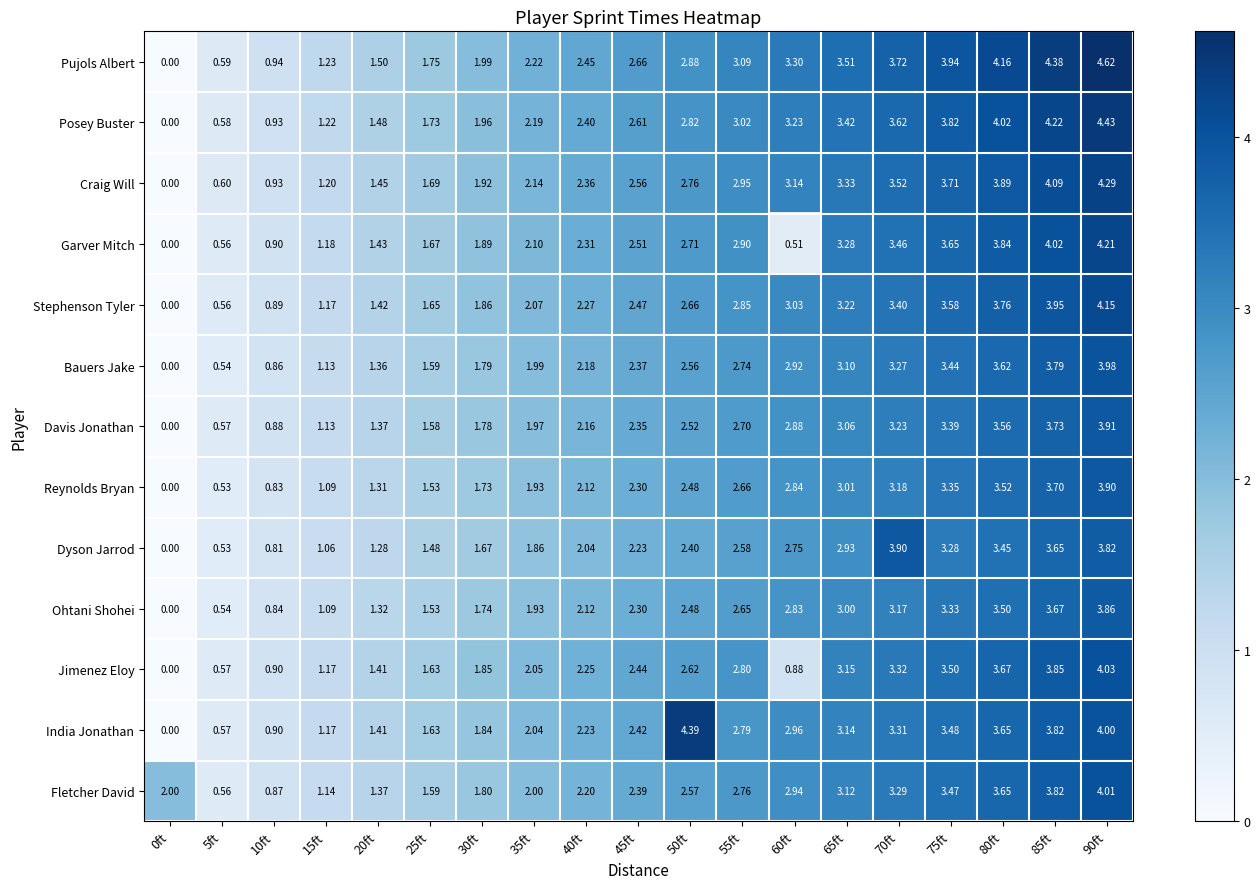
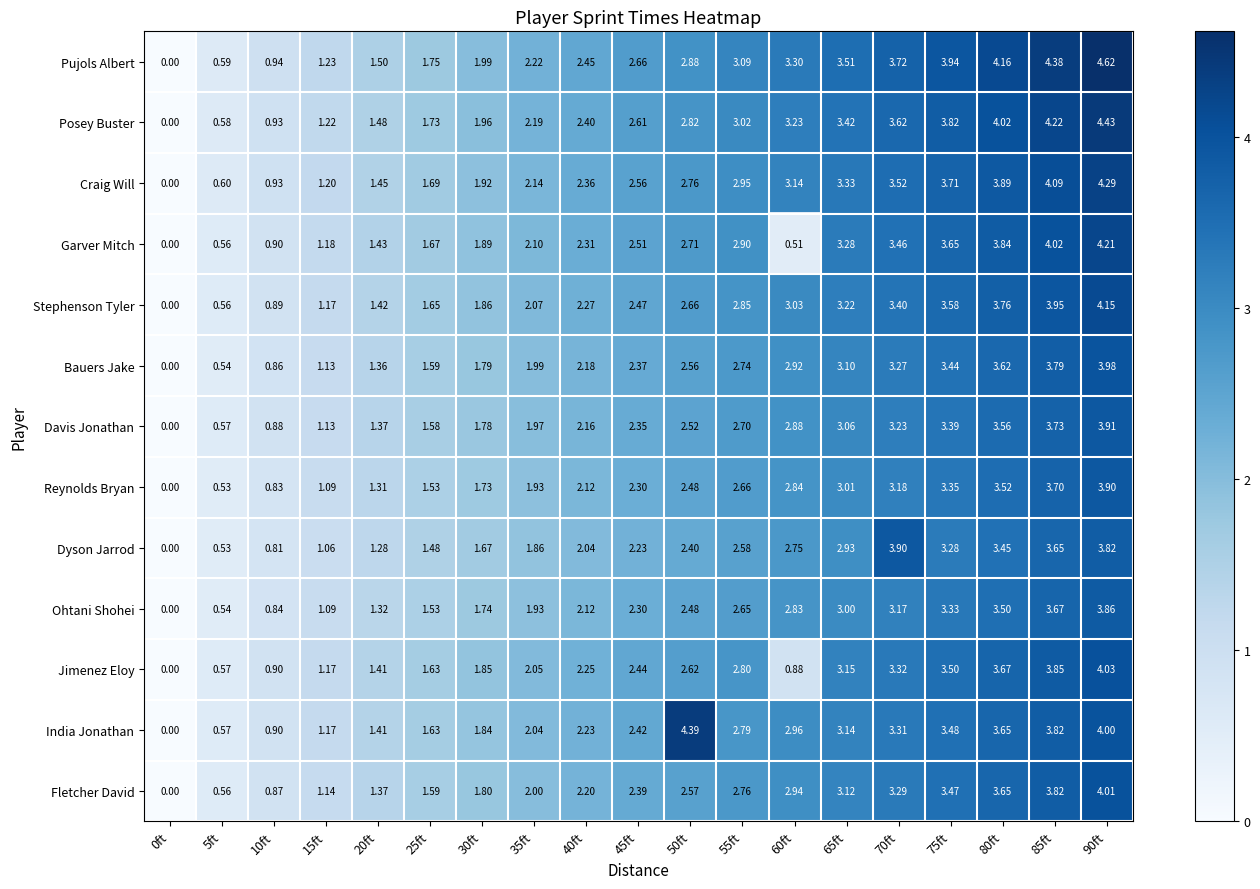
Fletcher David, 0ft: 2.00 -> 0.00
